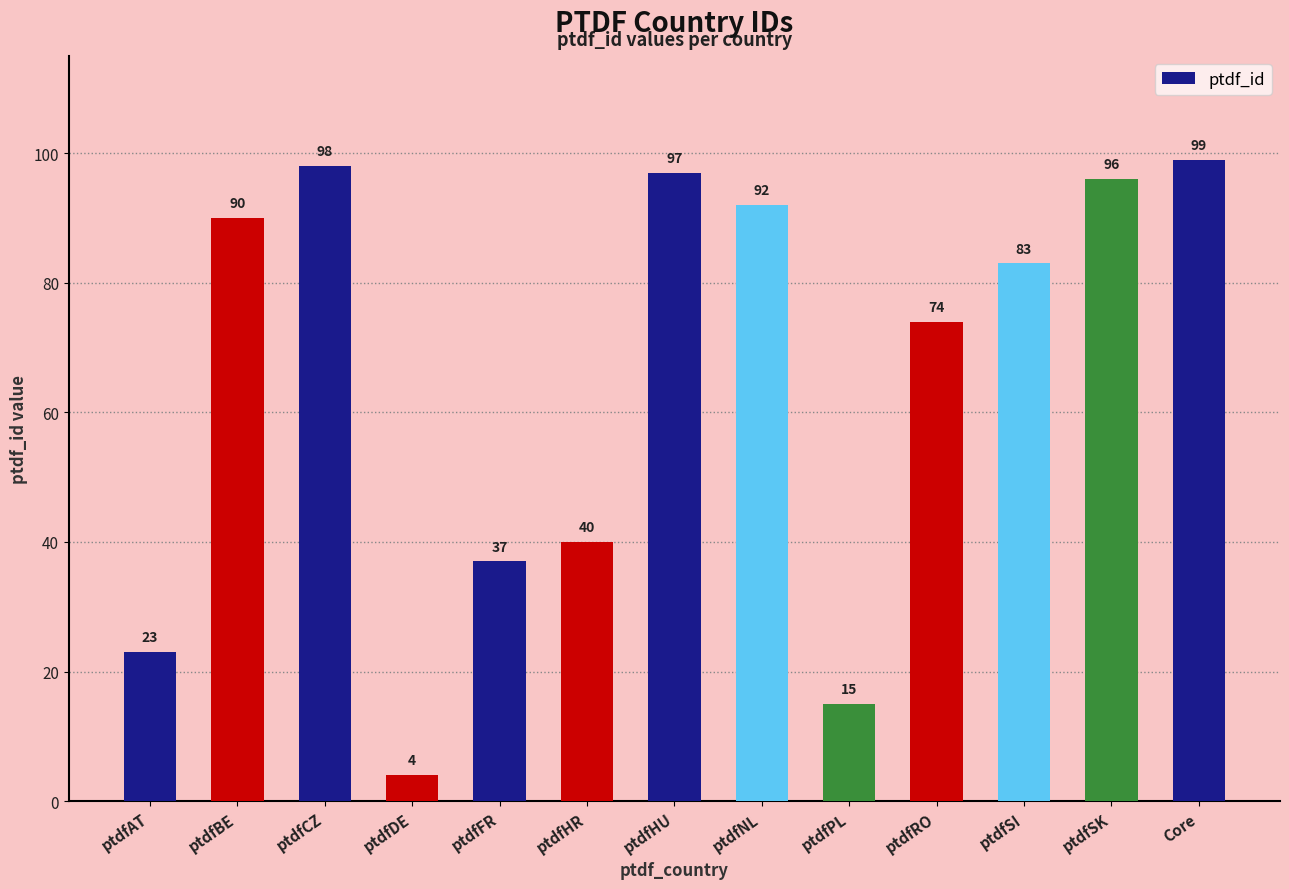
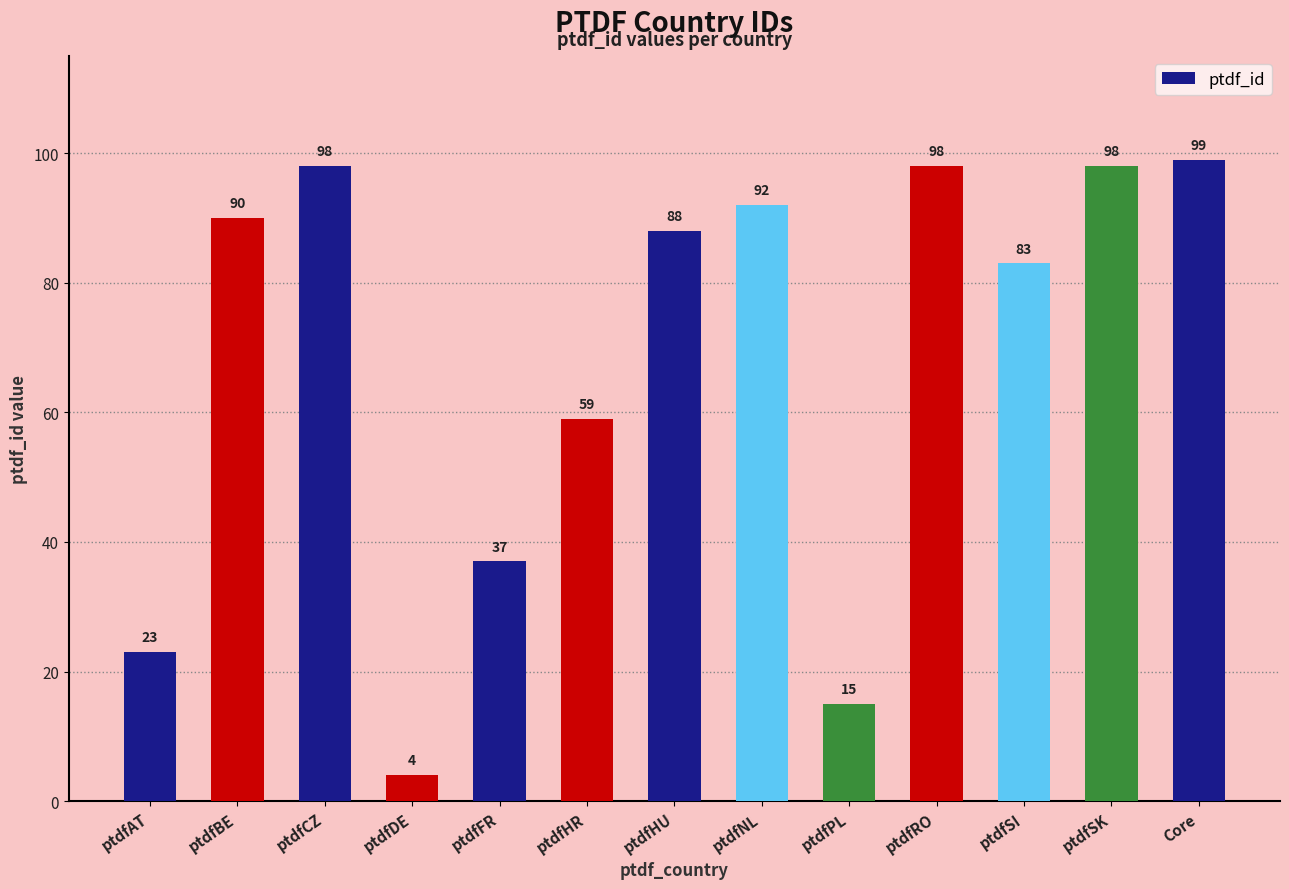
ptdfHR: 40 -> 59
ptdfHU: 97 -> 88
ptdfRO: 74 -> 98
ptdfSK: 96 -> 98
